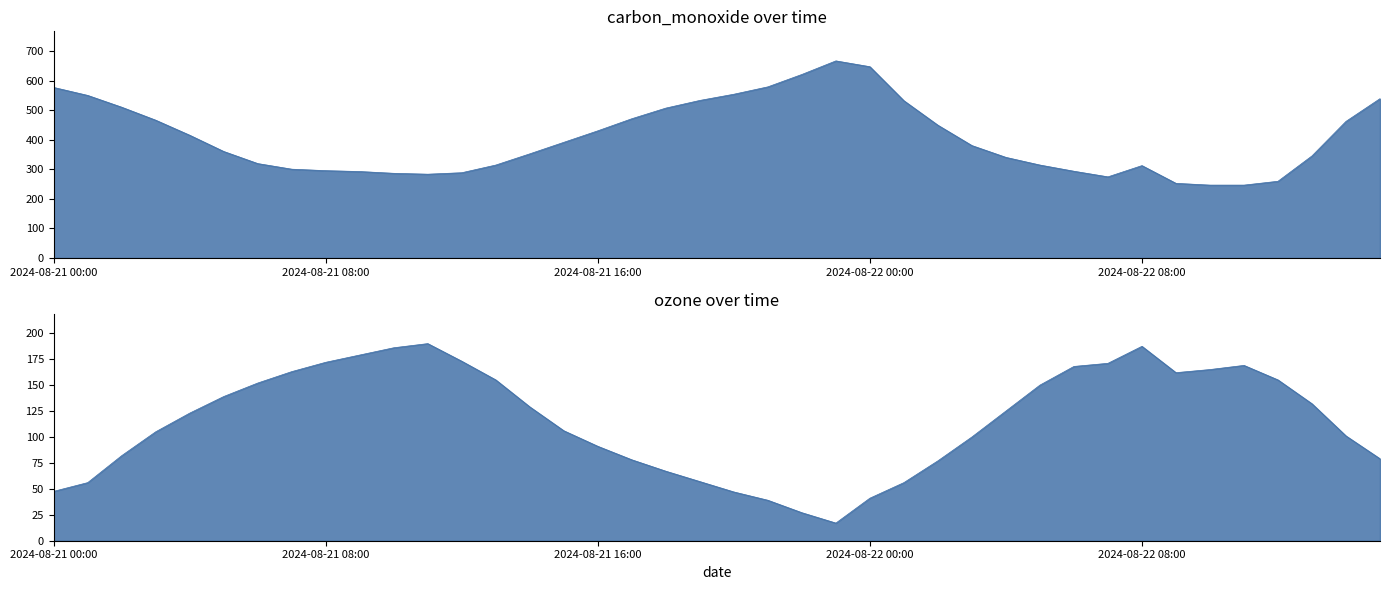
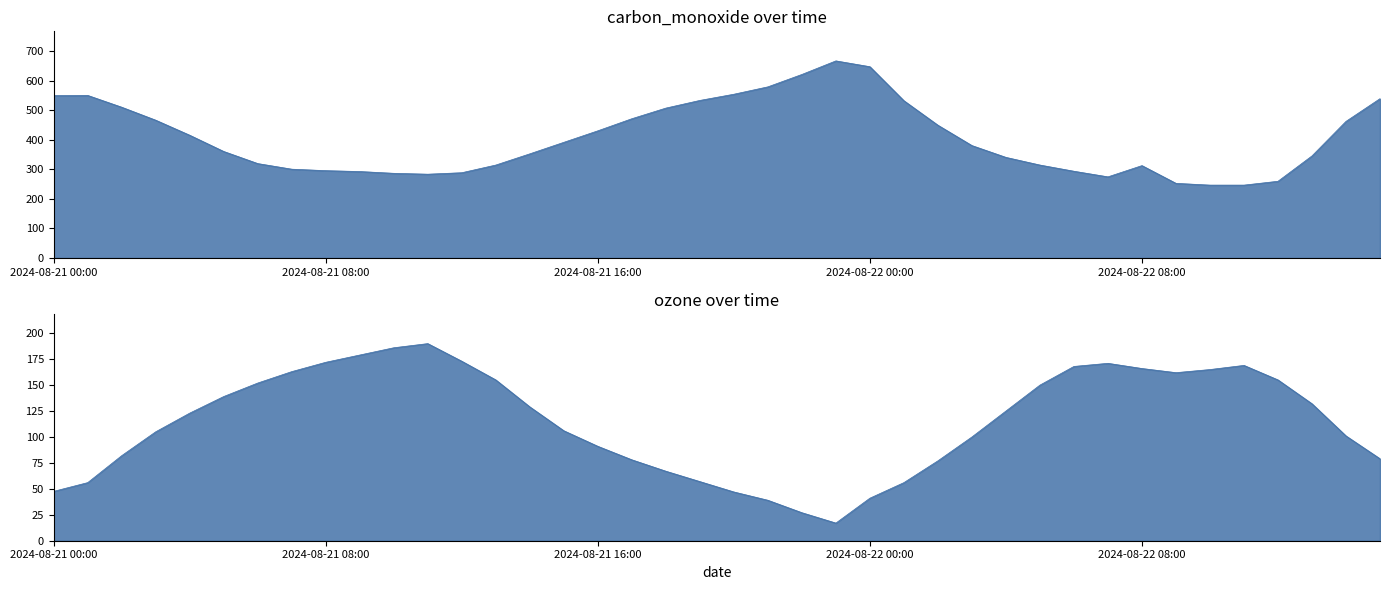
carbon_monoxide over time, 2024-08-21 00:00: 580 -> 550
ozone over time, 2024-08-22 08:00: 187 -> 166
